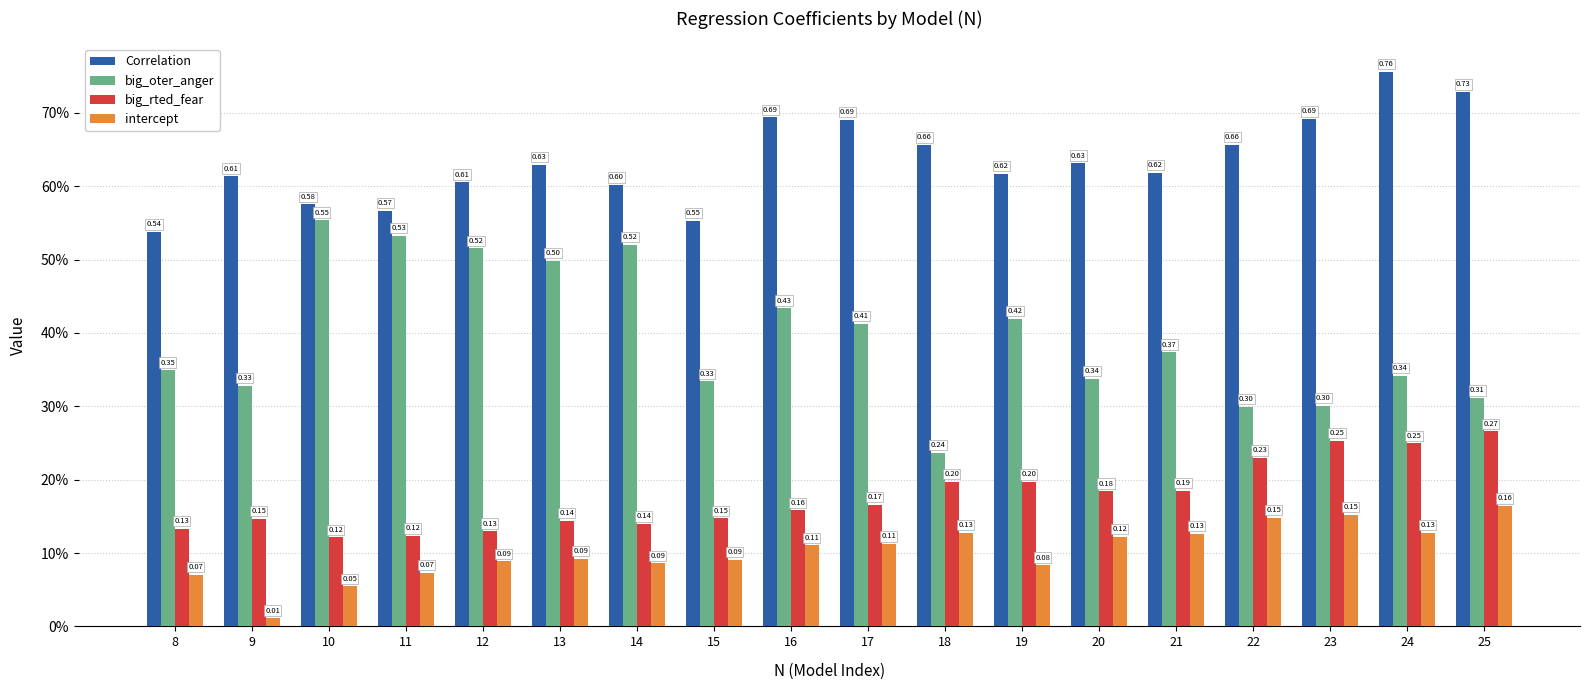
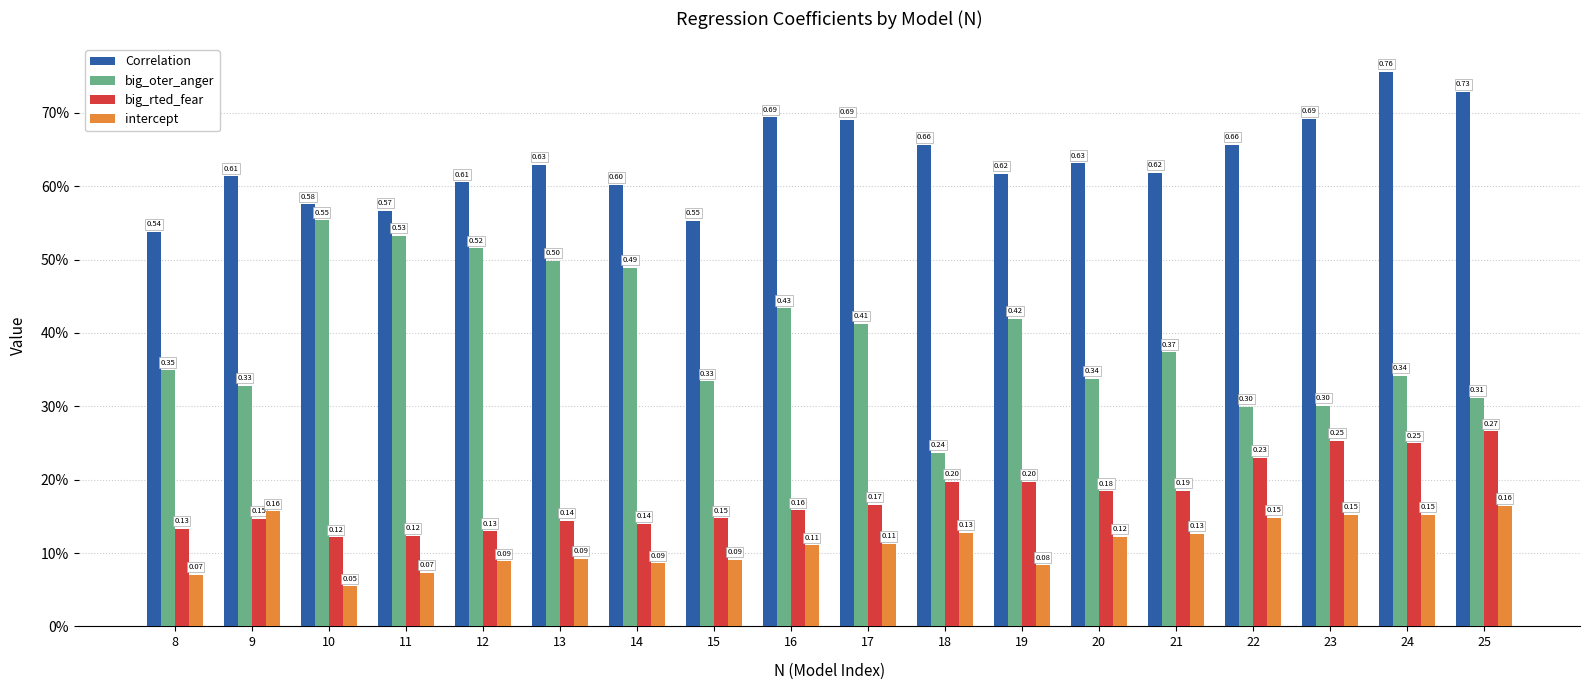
intercept, 9: 0.01 -> 0.16
big_oter_anger, 14: 0.52 -> 0.49
intercept, 24: 0.13 -> 0.15
